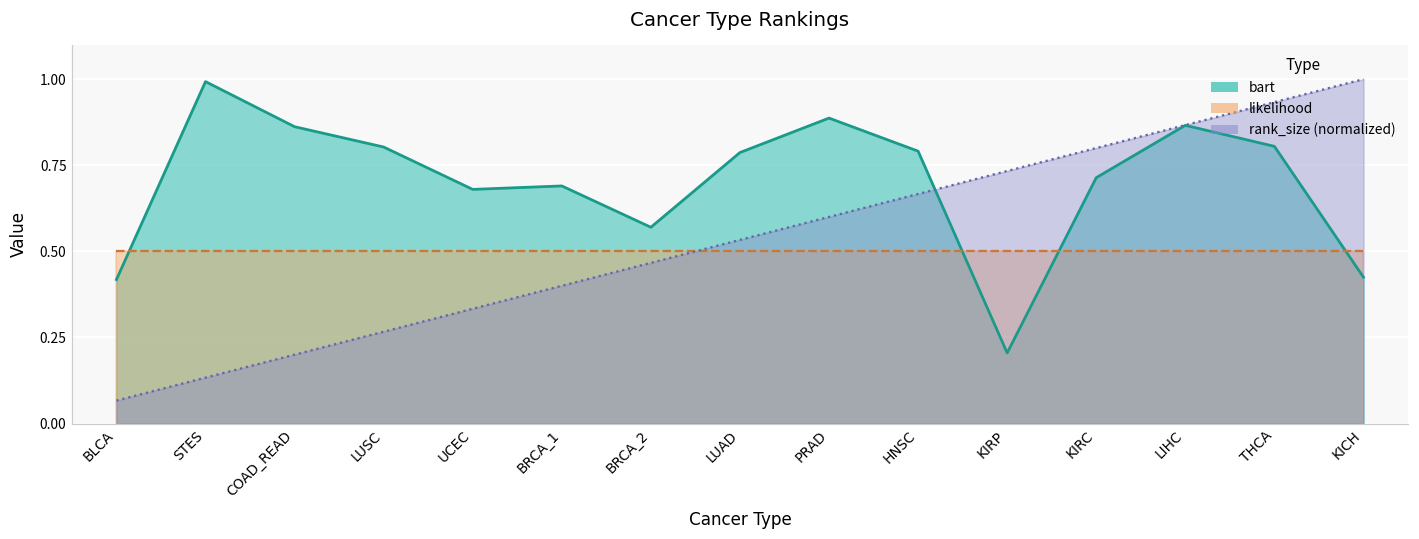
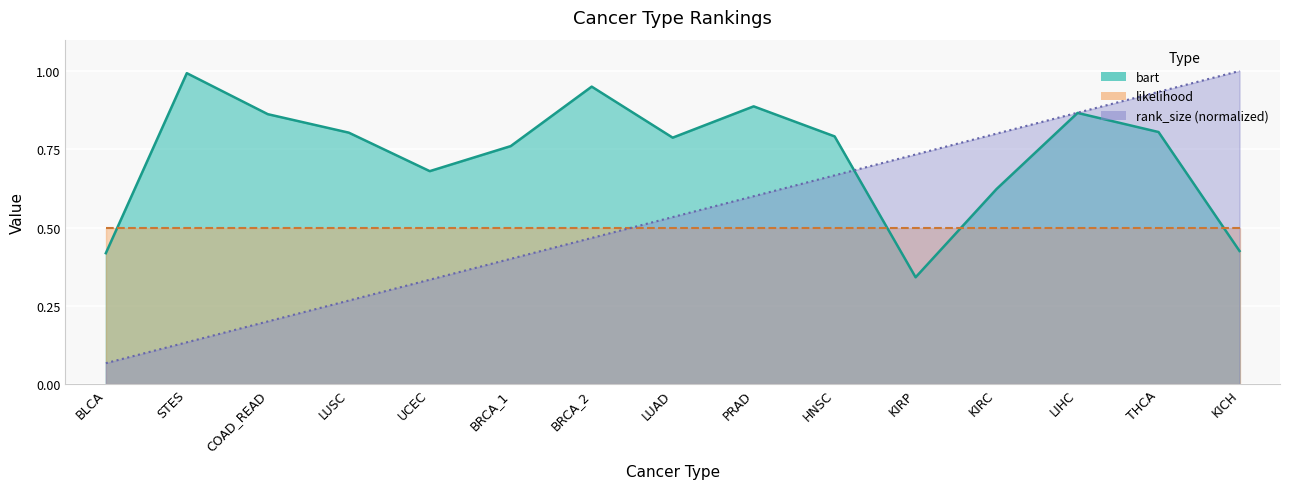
bart, BRCA_1: 0.69 -> 0.76
bart, BRCA_2: 0.57 -> 0.95
bart, KIRP: 0.21 -> 0.34
bart, KIRC: 0.71 -> 0.62
